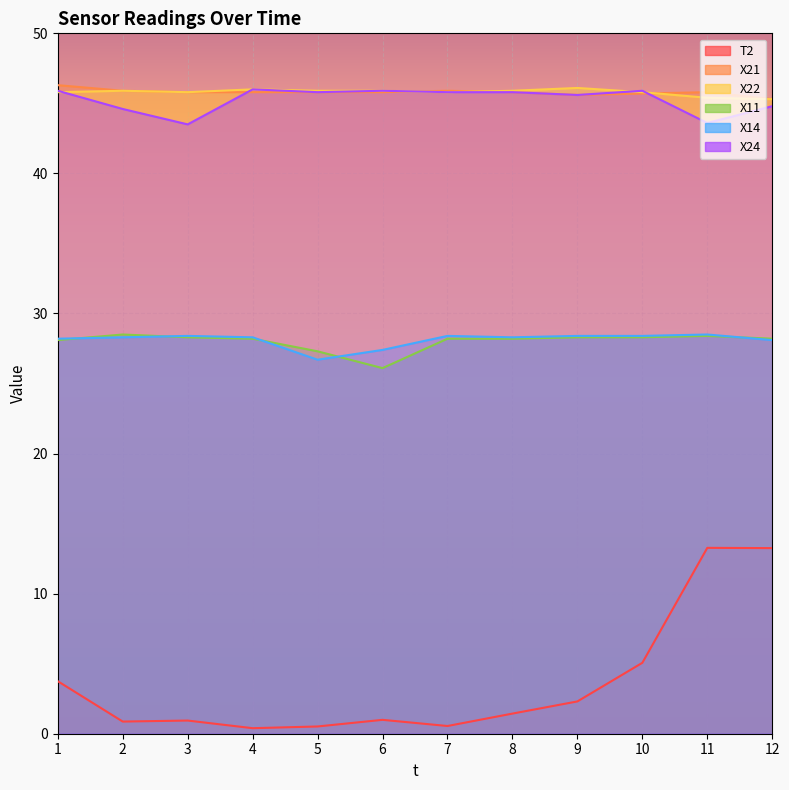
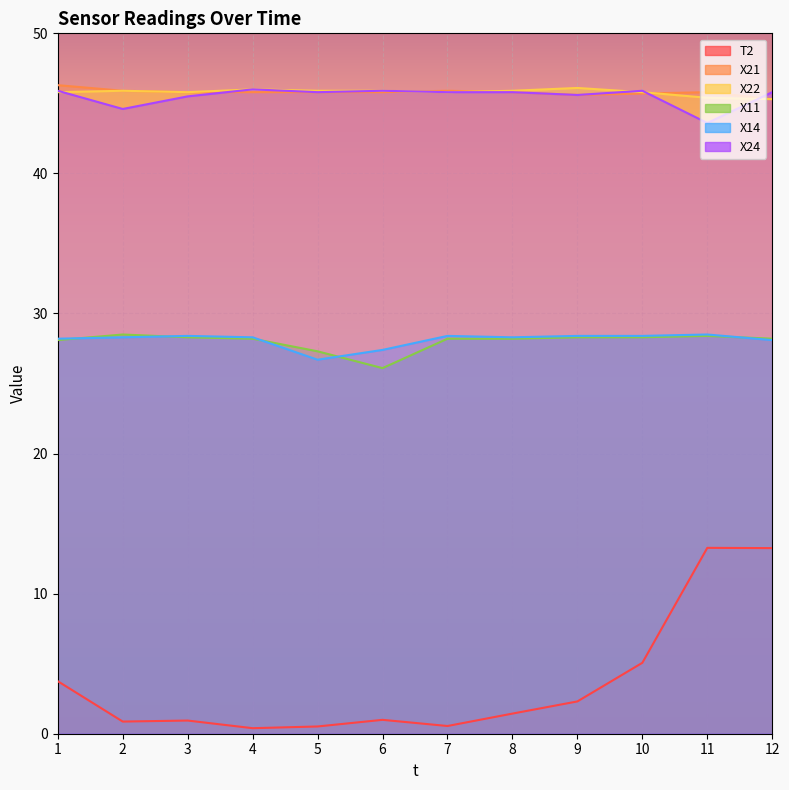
X24, 3: 43.5 -> 45.5
X24, 12: 44.8 -> 45.8
